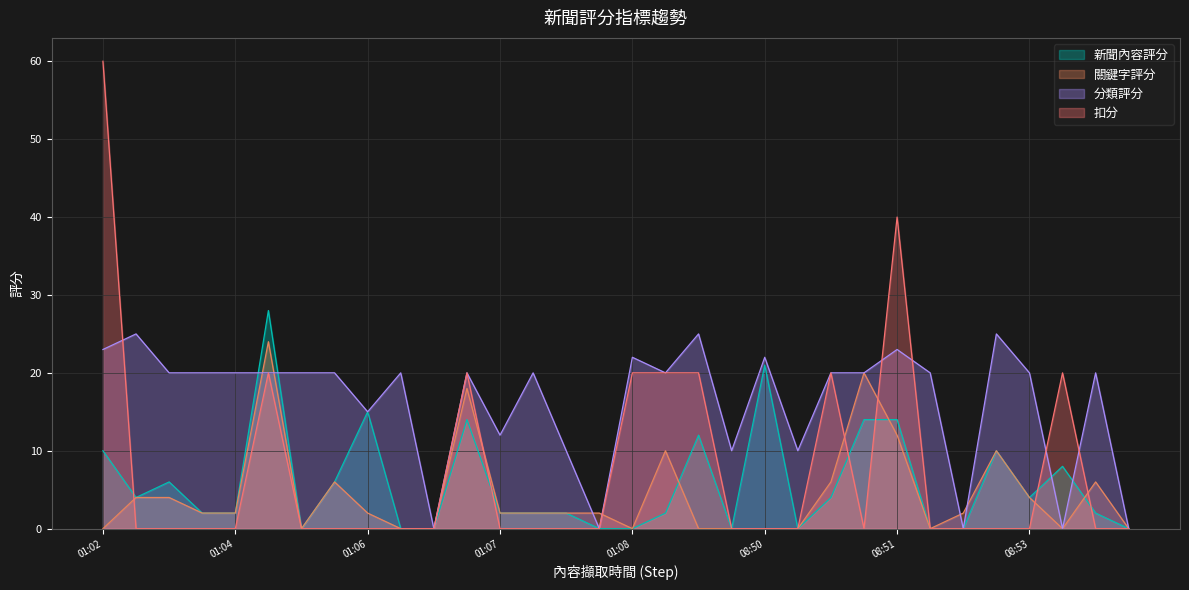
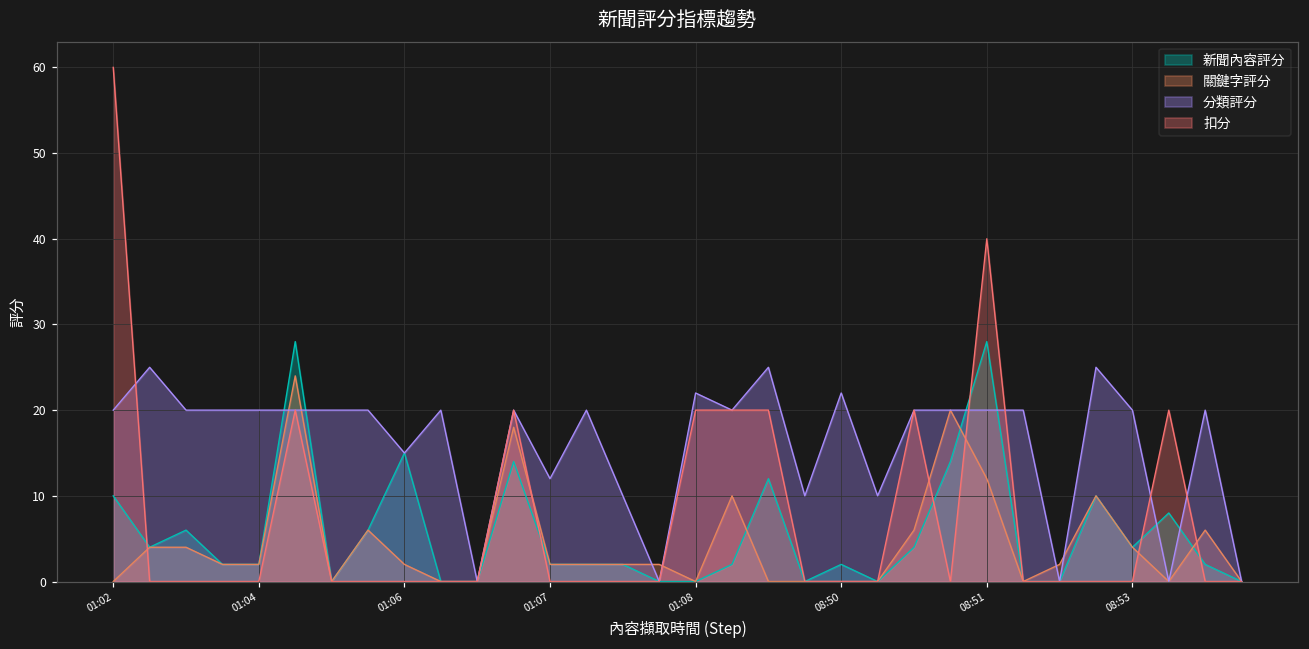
分類評分, 01:02: 23 -> 20
新聞內容評分, 08:50: 21 -> 2
新聞內容評分, 08:51: 14 -> 28
分類評分, 08:51: 23 -> 20
